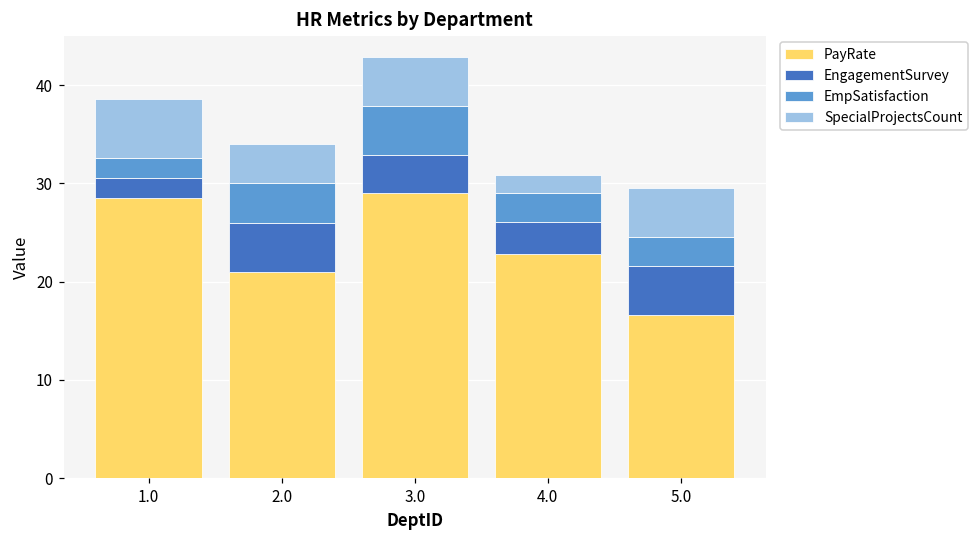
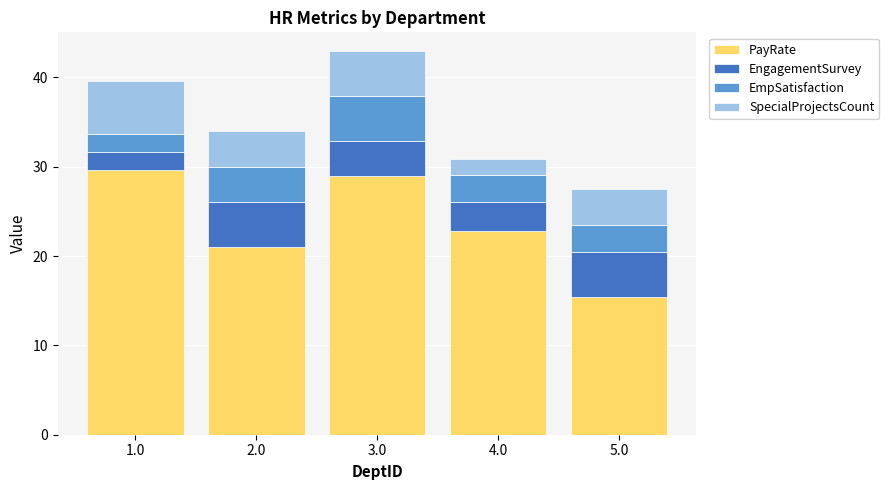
PayRate, 1.0: 29 -> 30
PayRate, 5.0: 17 -> 15
SpecialProjectsCount, 5.0: 5 -> 4
